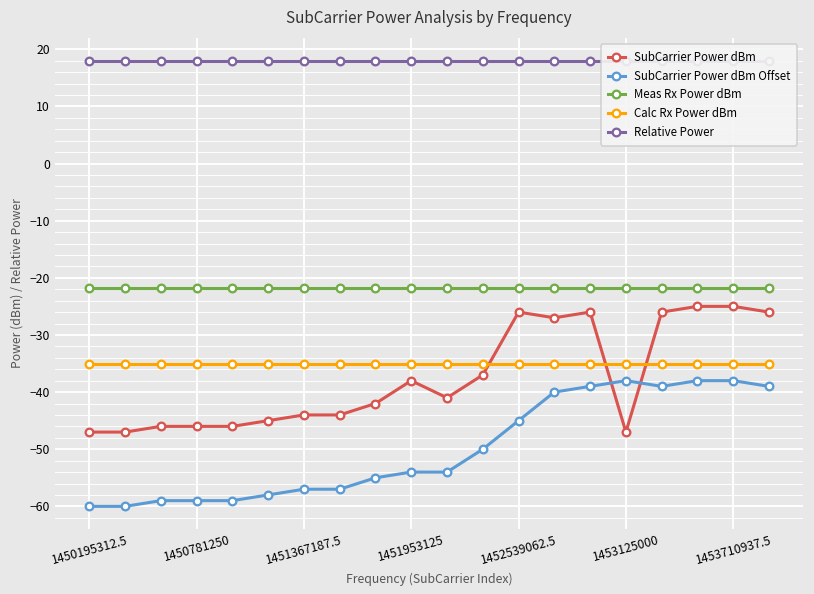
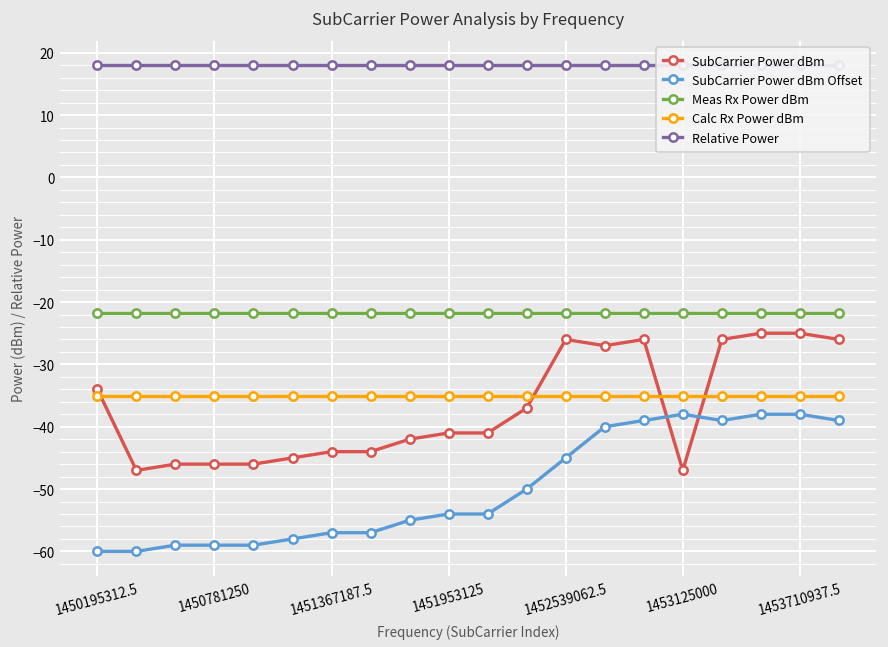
SubCarrier Power dBm, 1450195312.5: -47 -> -34
SubCarrier Power dBm, 1451953125: -38 -> -41
